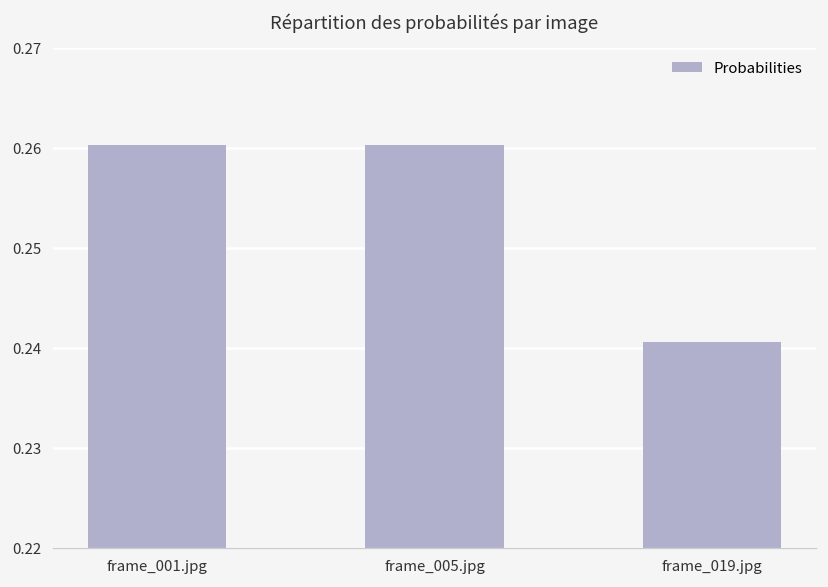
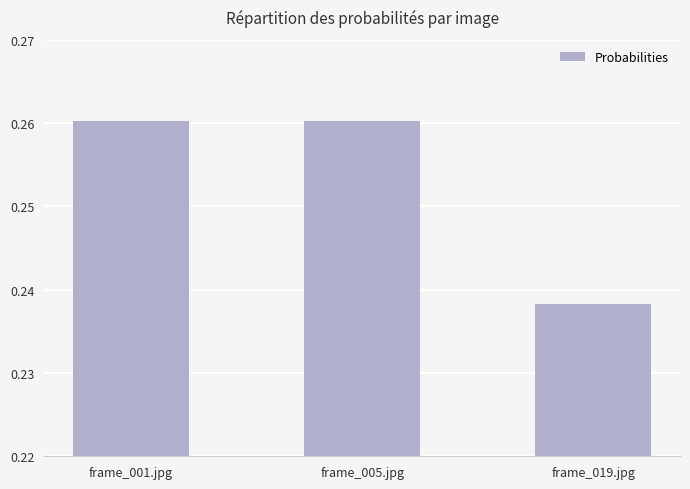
frame_019.jpg: 0.241 -> 0.238
